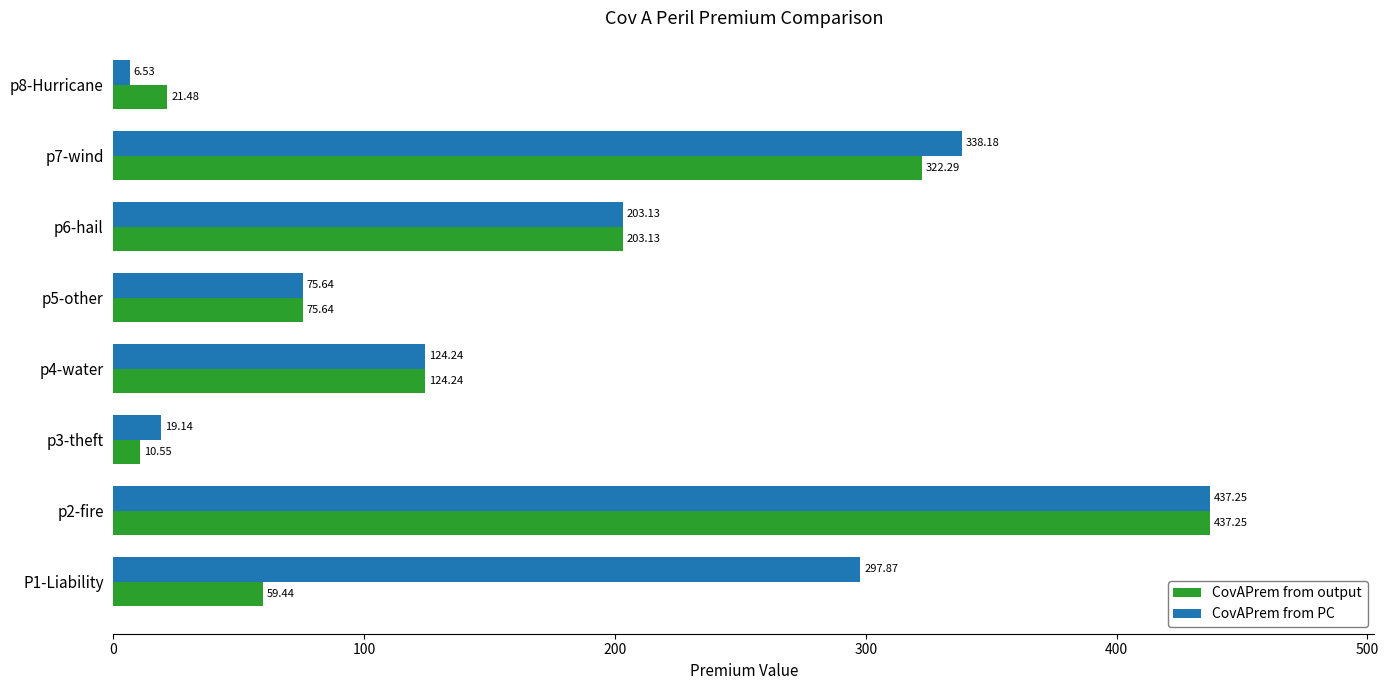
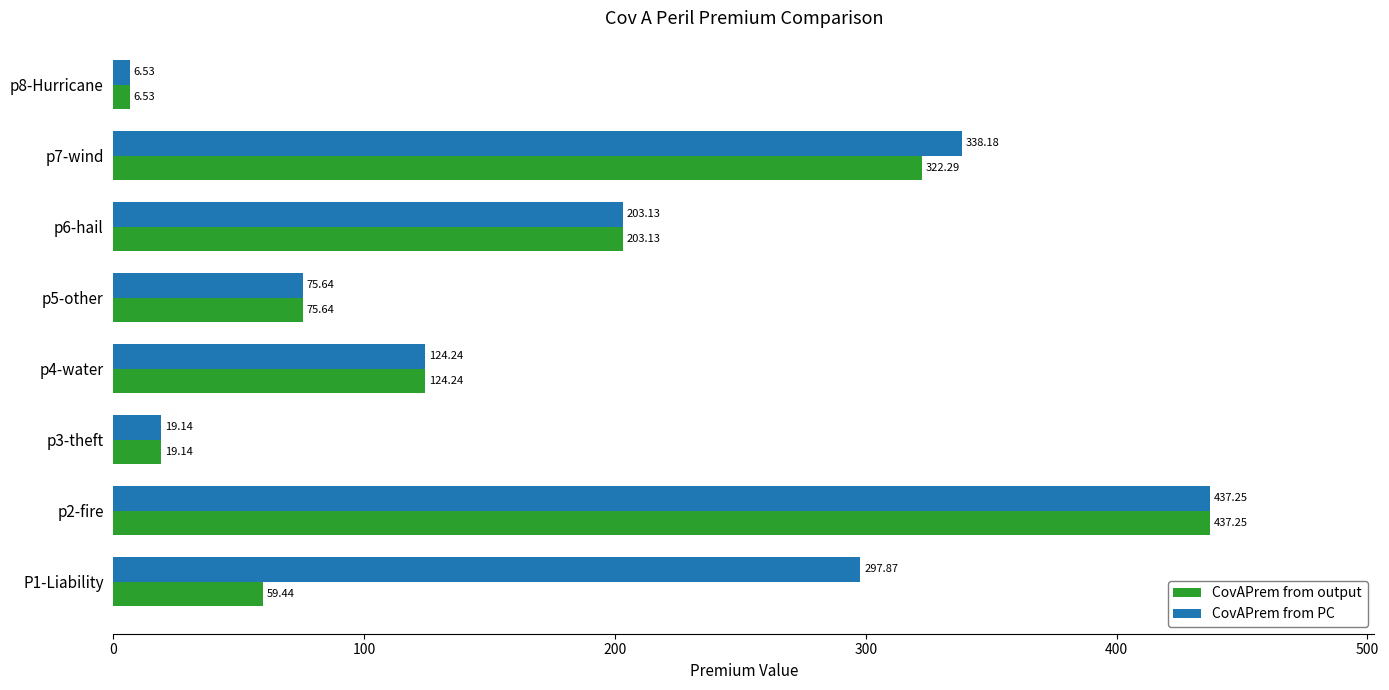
CovAPrem from output, p8-Hurricane: 21.48 -> 6.53
CovAPrem from output, p3-theft: 10.55 -> 19.14
